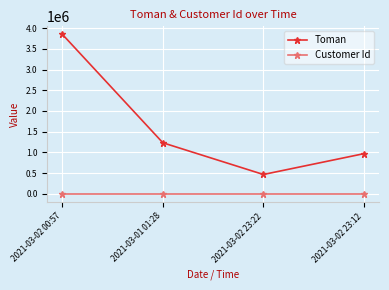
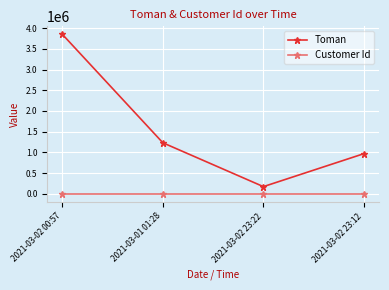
Toman, 2021-03-02 23:22: 500000 -> 200000
